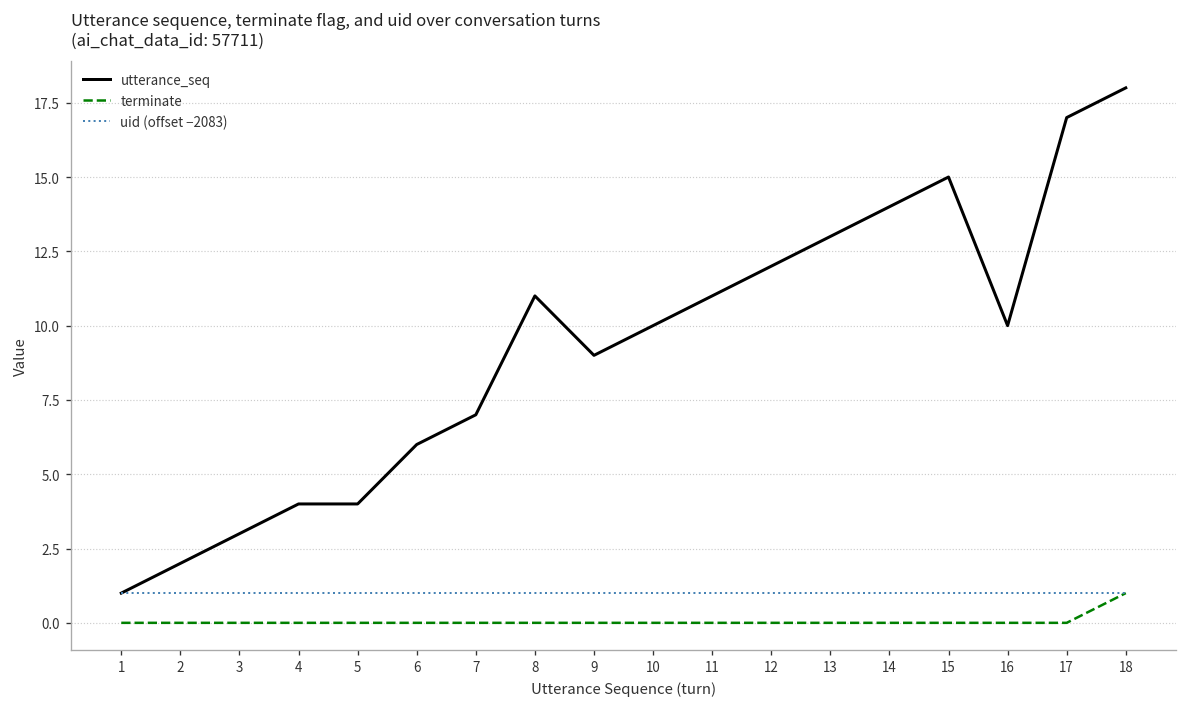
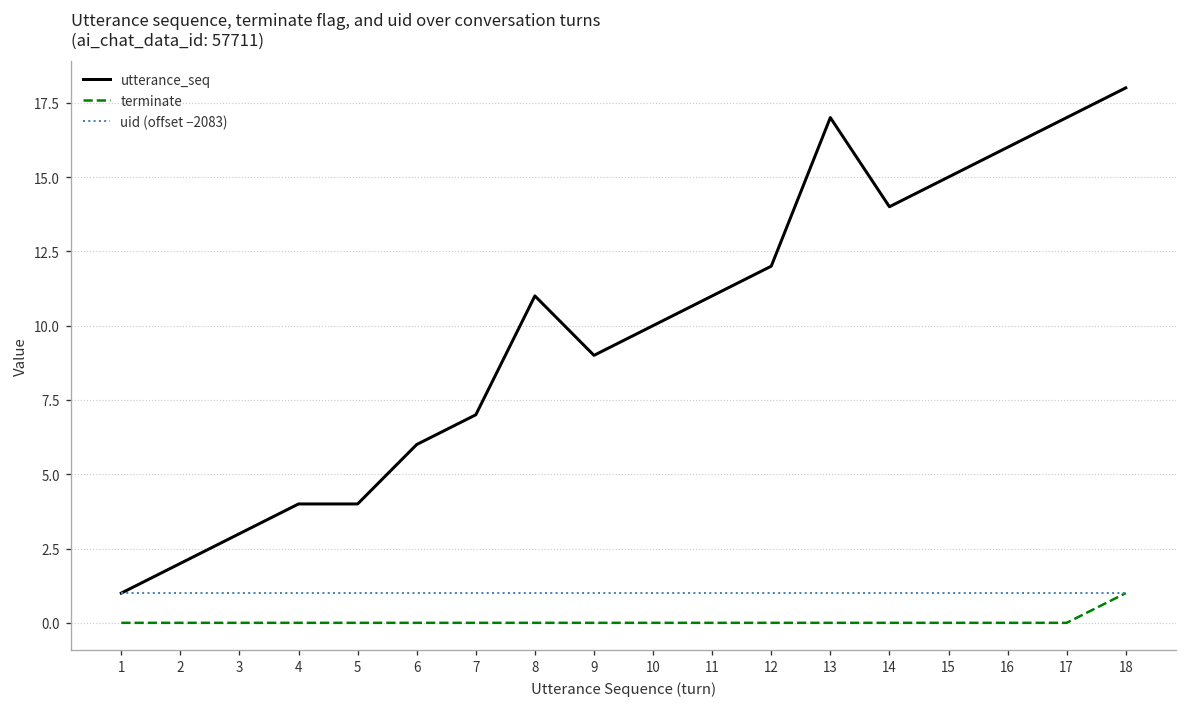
utterance_seq, 13: 13 -> 17
utterance_seq, 16: 10 -> 16
